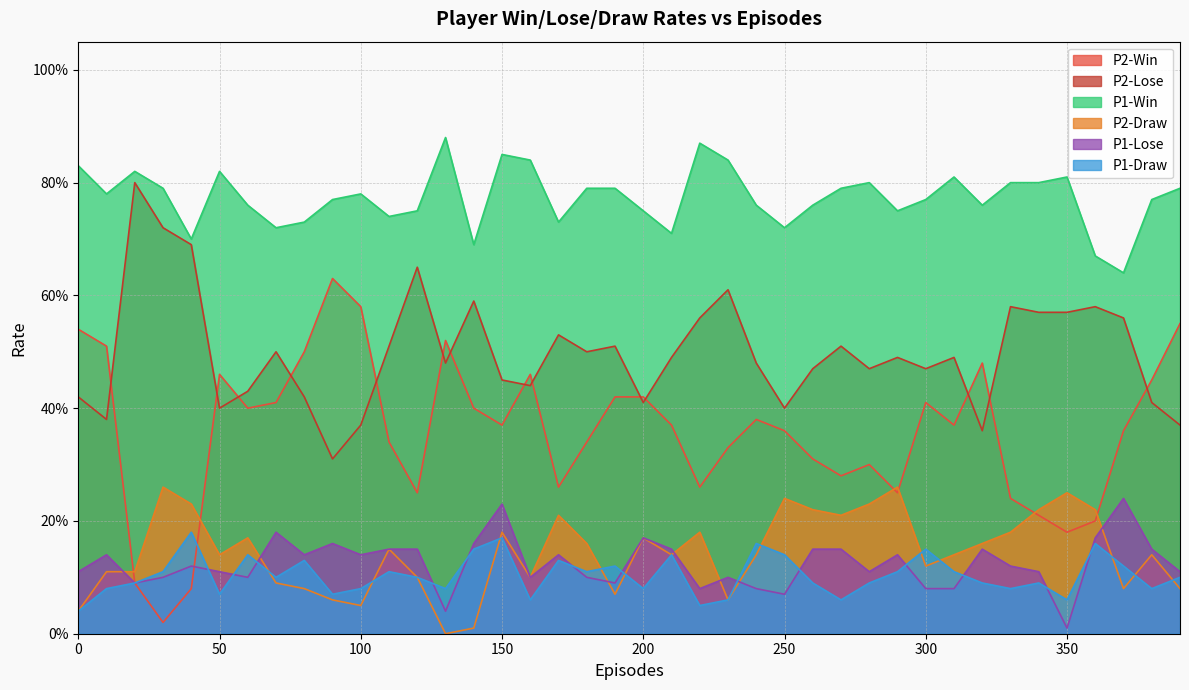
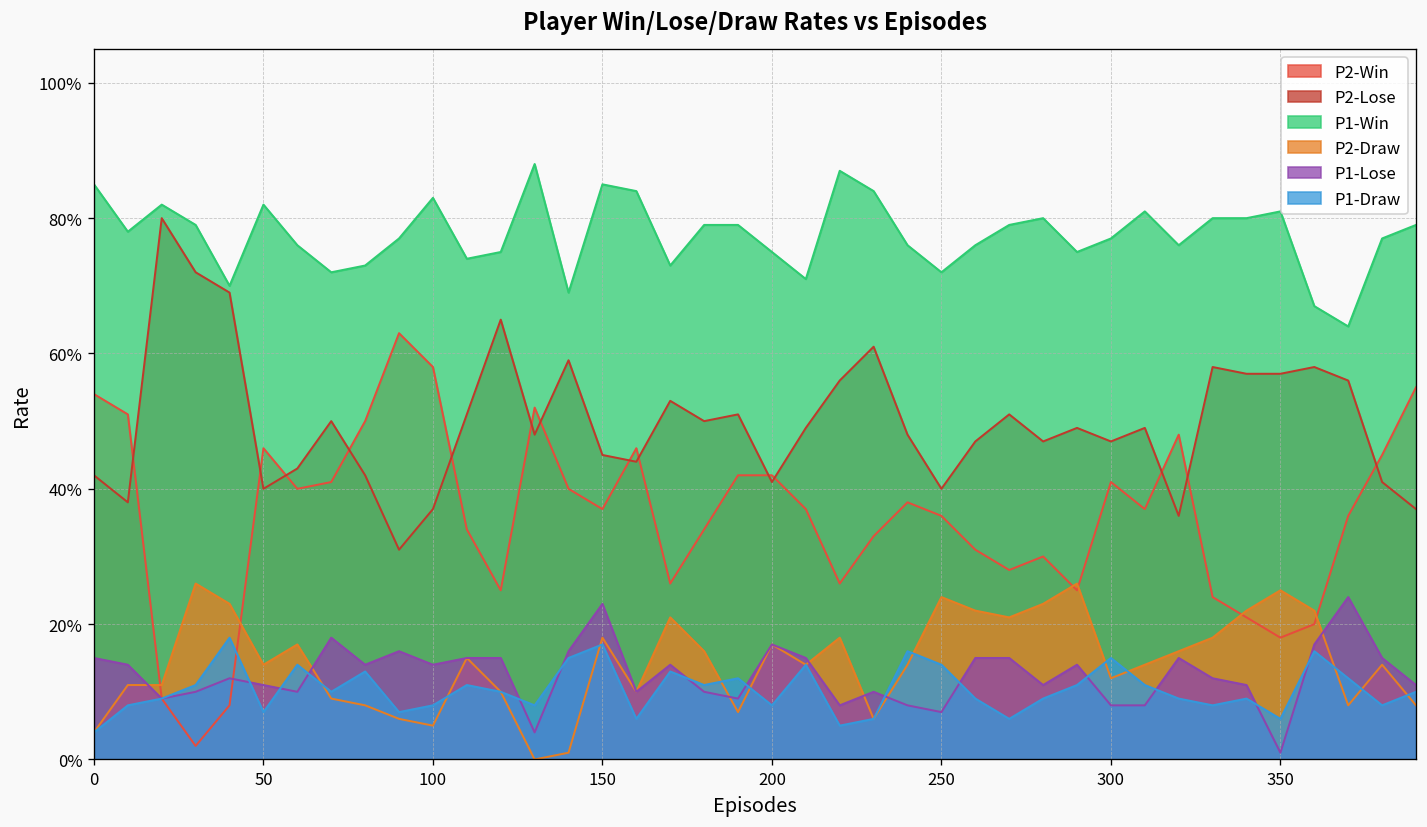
P1-Win, 0: 83% -> 85%
P1-Lose, 0: 11% -> 15%
P1-Win, 100: 78% -> 83%
